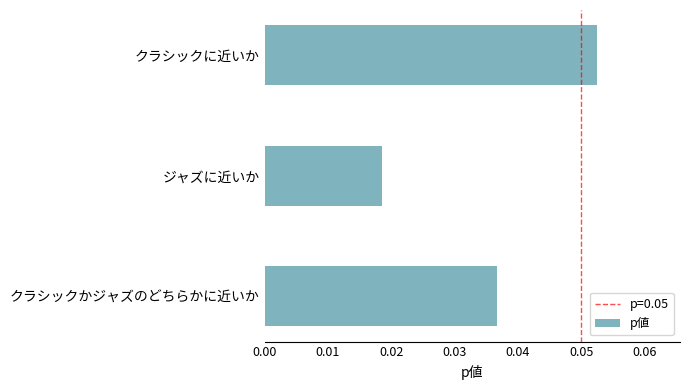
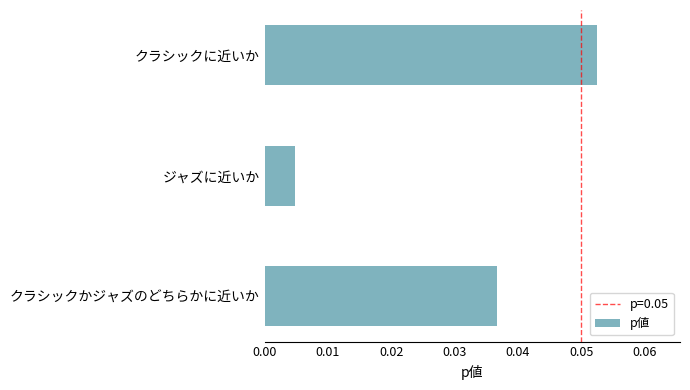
ジャズに近いか: 0.019 -> 0.005
